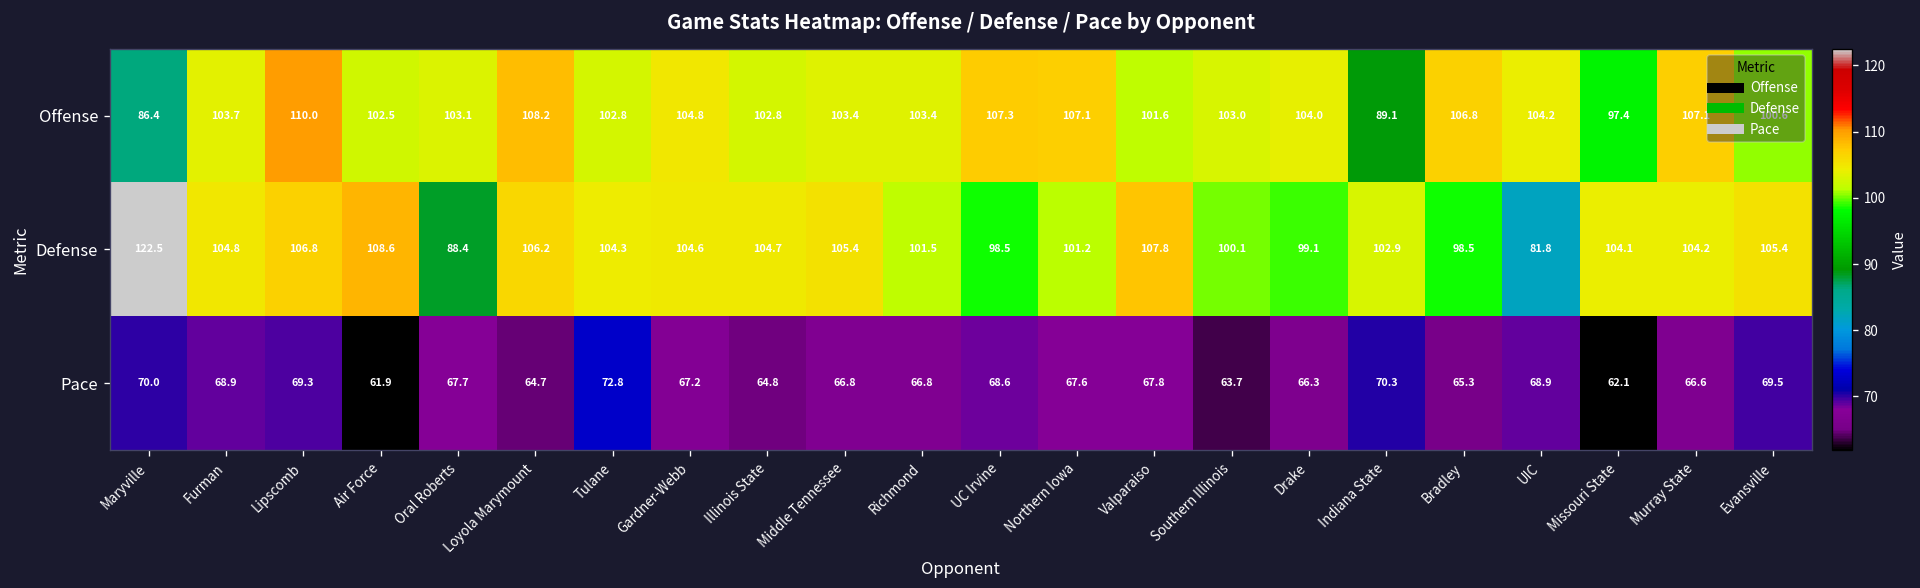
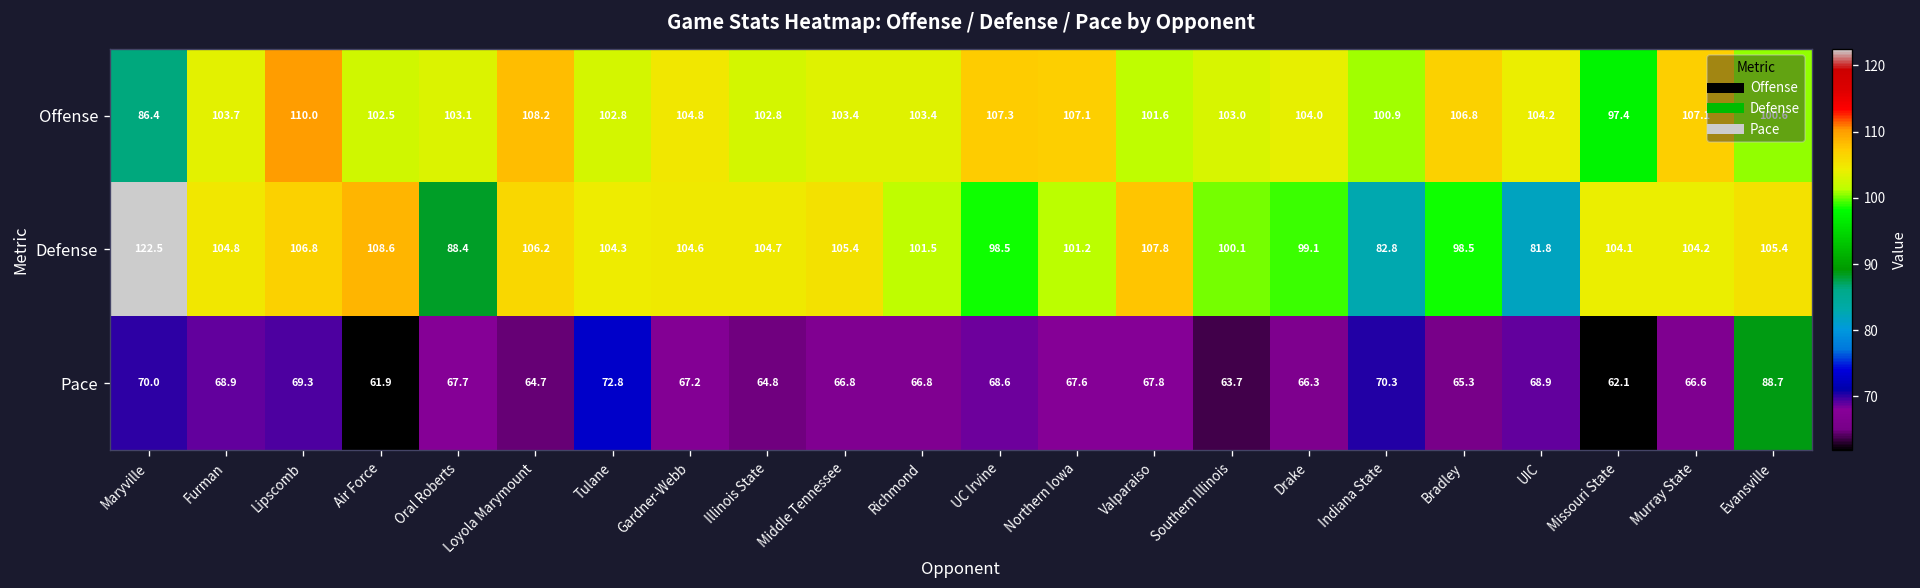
Offense, Indiana State: 89.1 -> 100.9
Defense, Indiana State: 102.9 -> 82.8
Pace, Evansville: 69.5 -> 88.7
